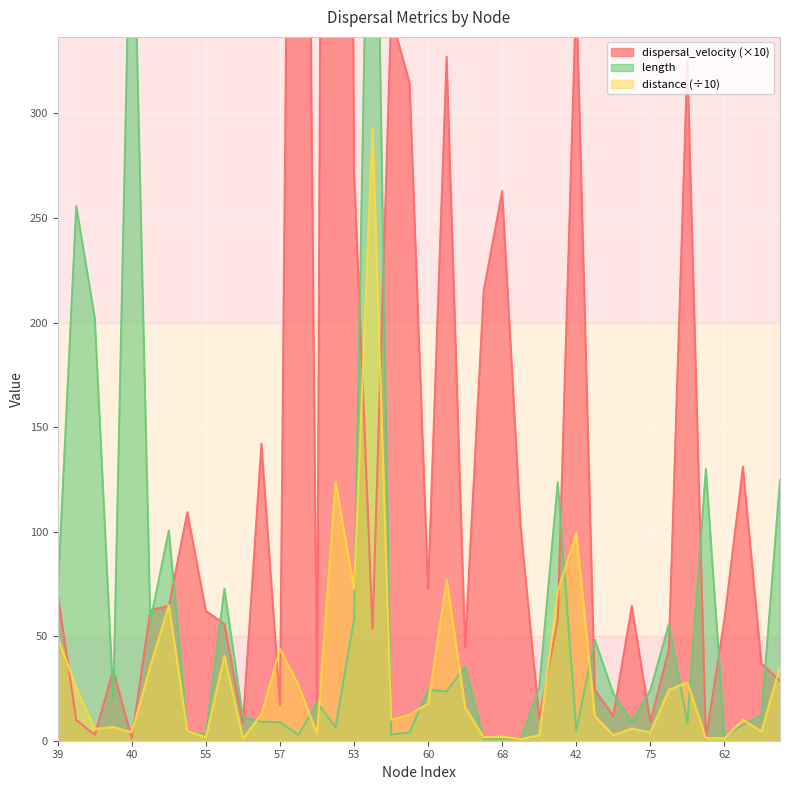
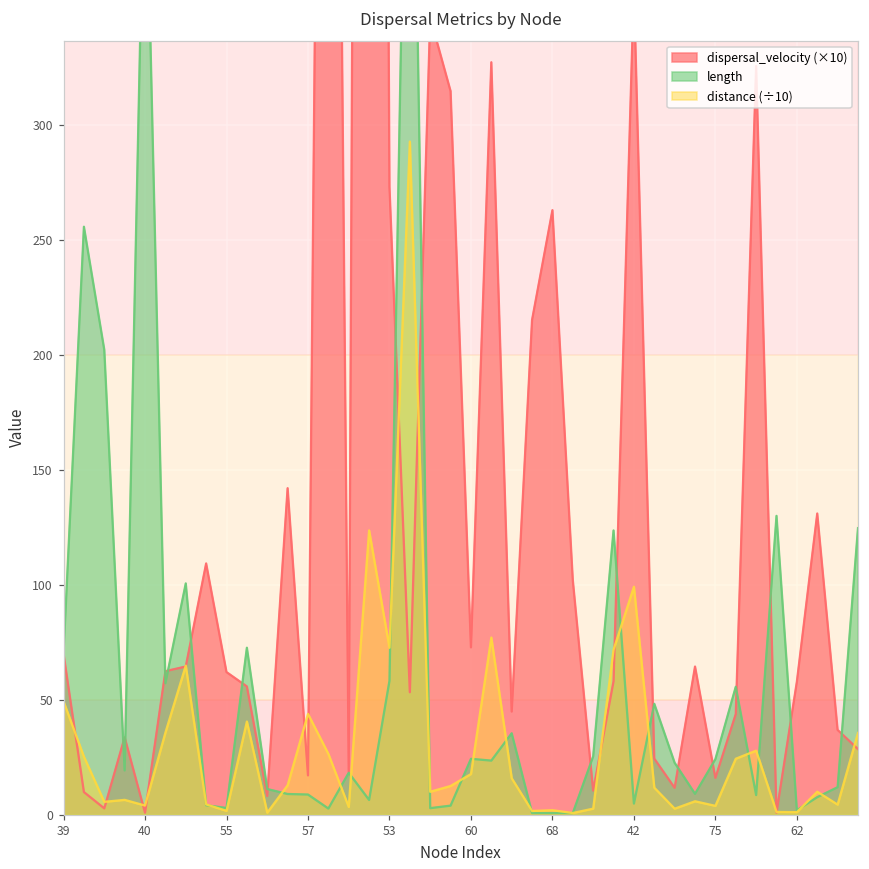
dispersal_velocity (×10), 75: 9 -> 16
